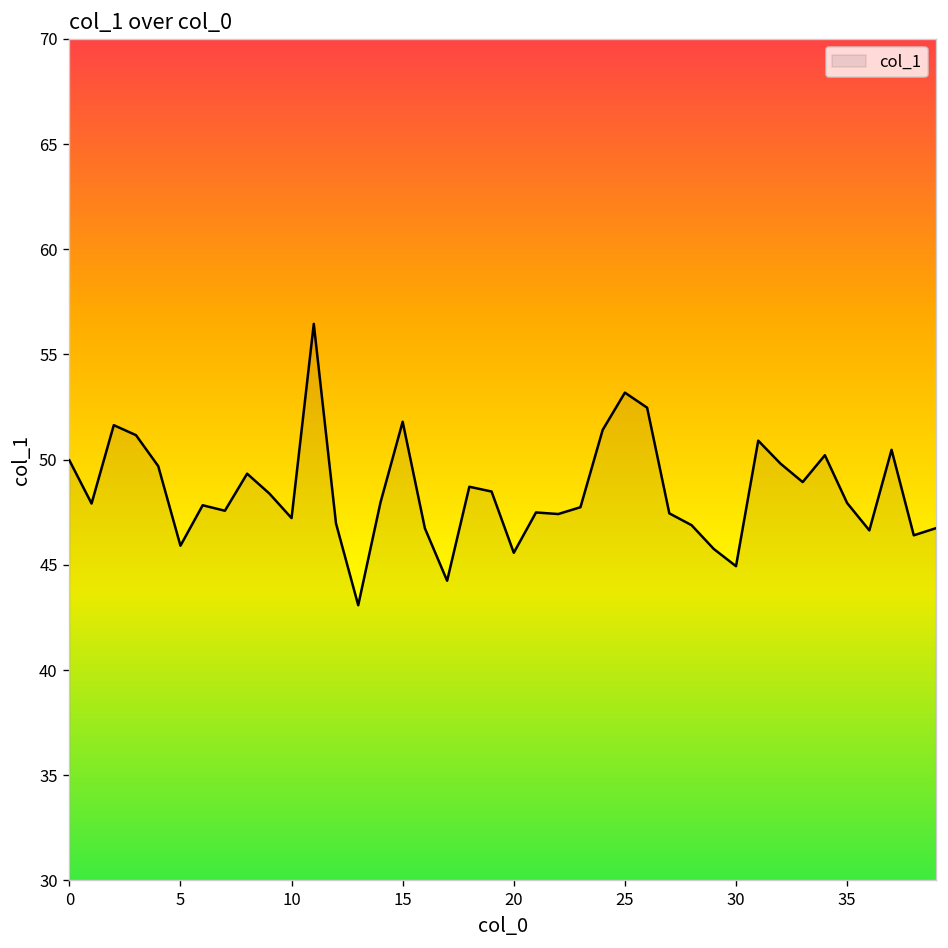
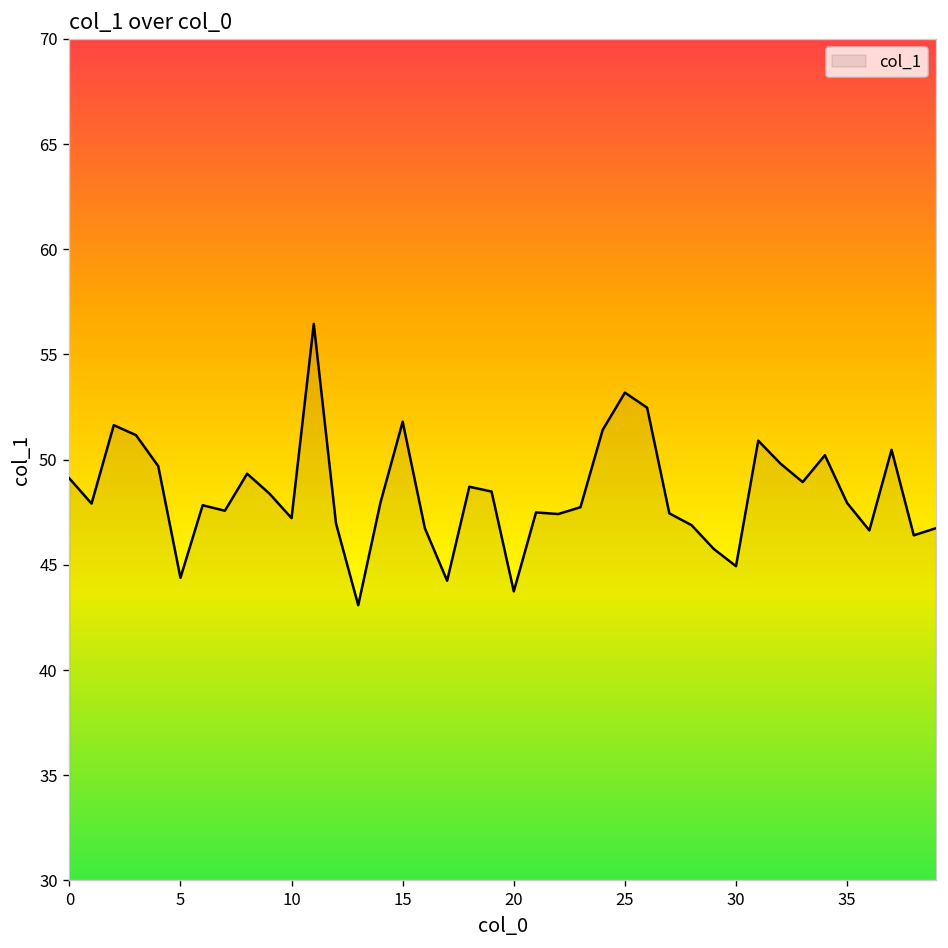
0: 50.0 -> 49.1
5: 45.9 -> 44.4
20: 45.6 -> 43.7
